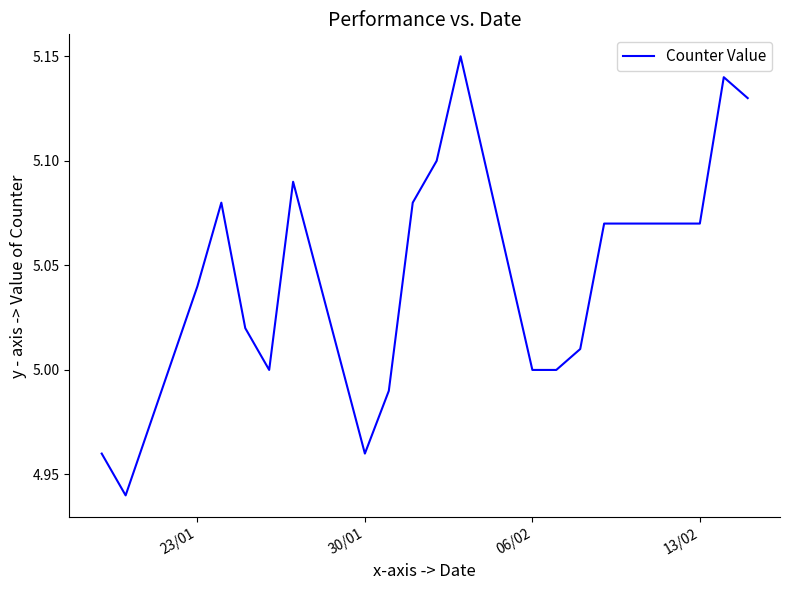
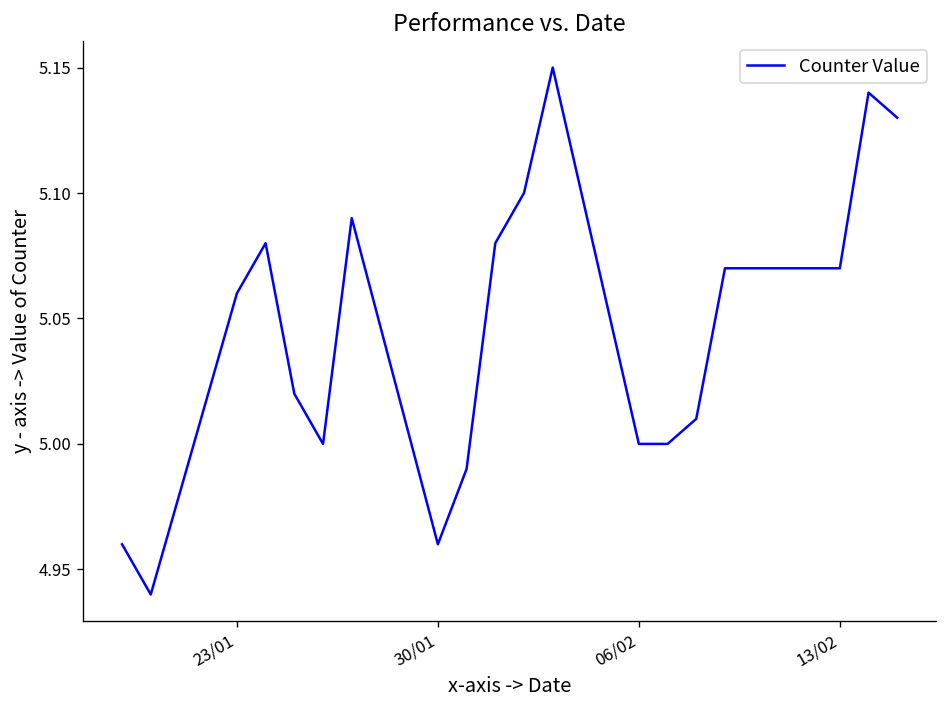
23/01: 5.04 -> 5.06
